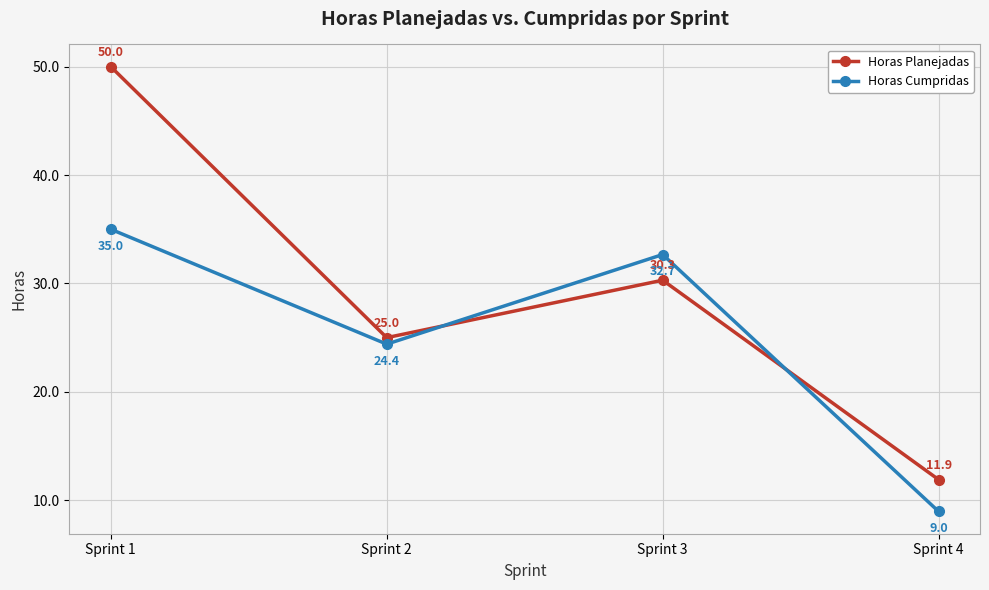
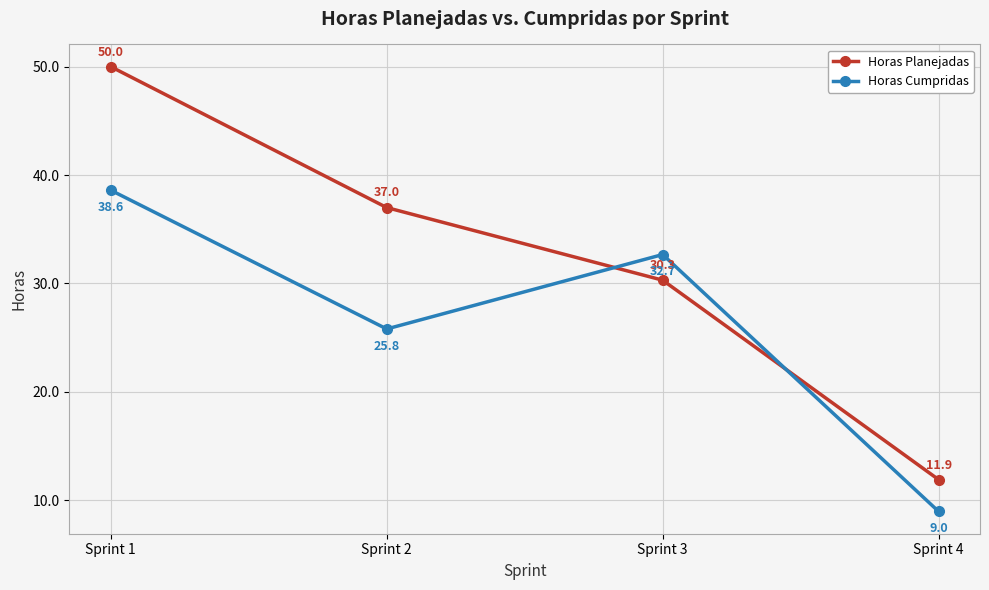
Horas Cumpridas, Sprint 1: 35.0 -> 38.6
Horas Planejadas, Sprint 2: 25.0 -> 37.0
Horas Cumpridas, Sprint 2: 24.4 -> 25.8
